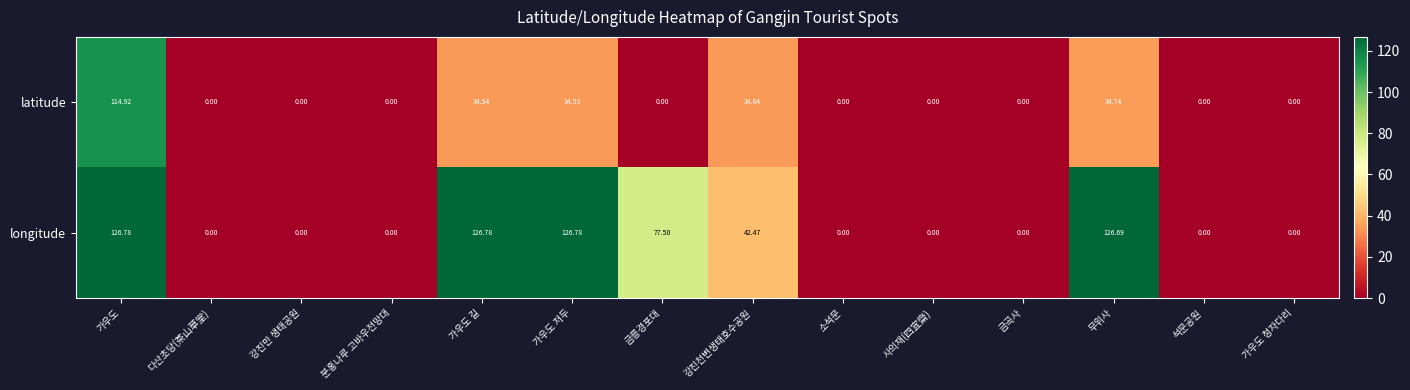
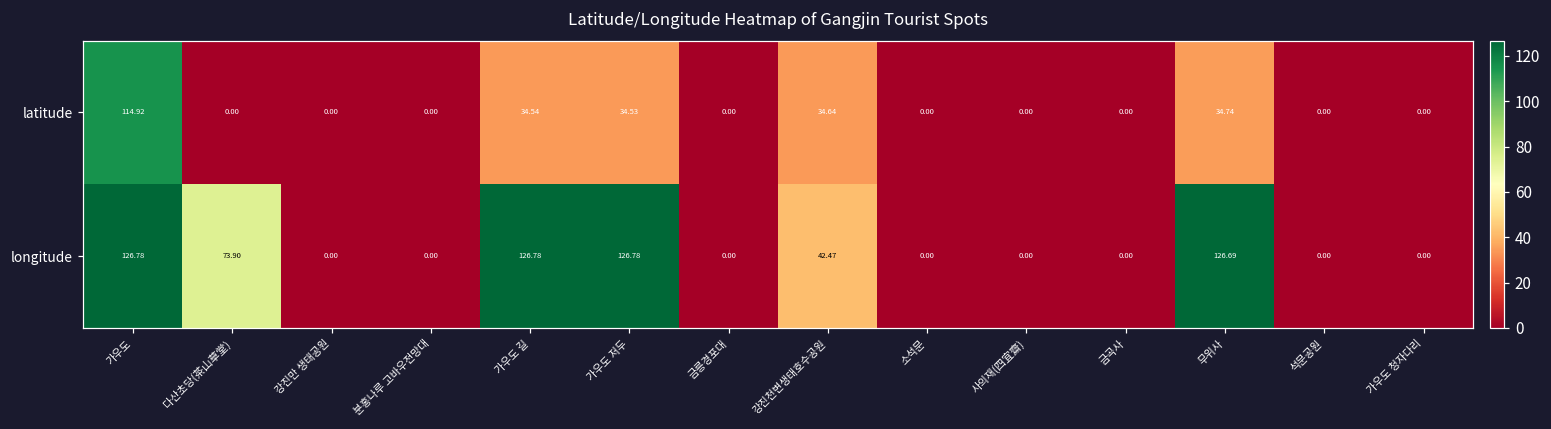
longitude, 다산초당(茶山草堂): 0.00 -> 73.90
longitude, 금릉경포대: 77.50 -> 0.00
